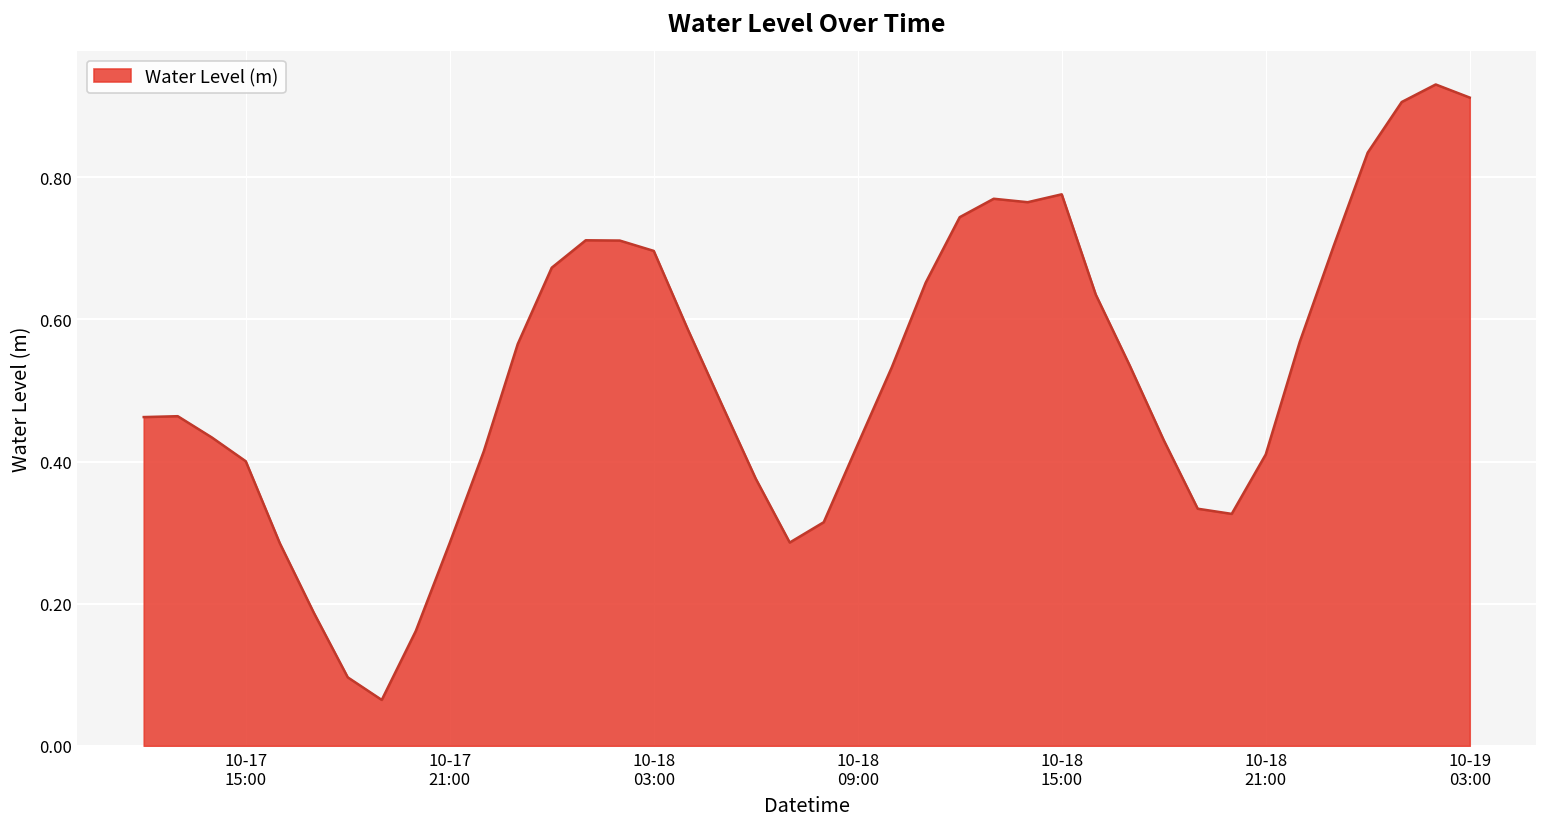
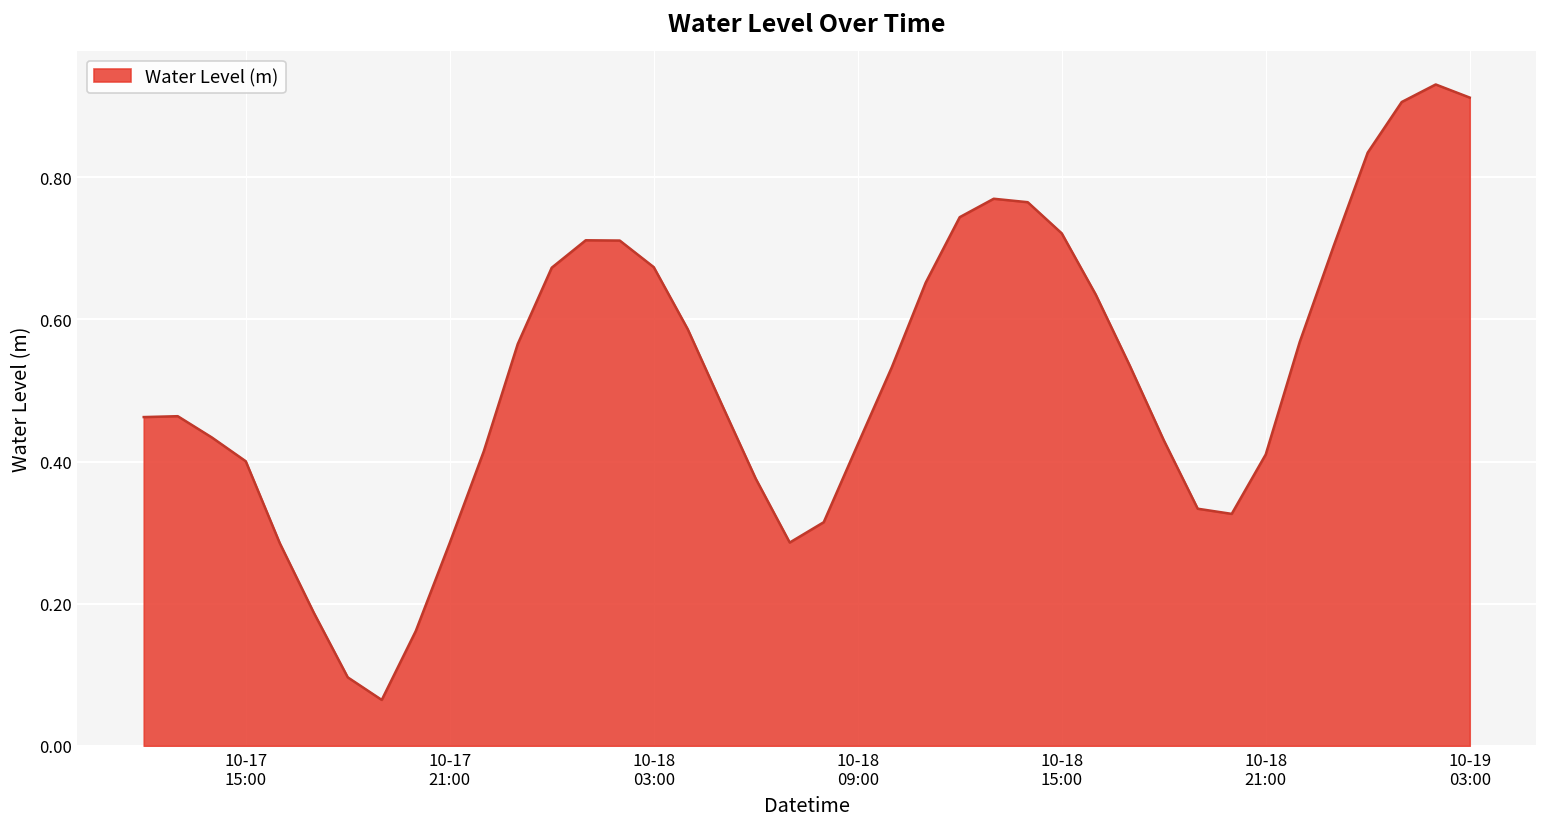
10-18 03:00: 0.70 -> 0.67
10-18 15:00: 0.78 -> 0.72
